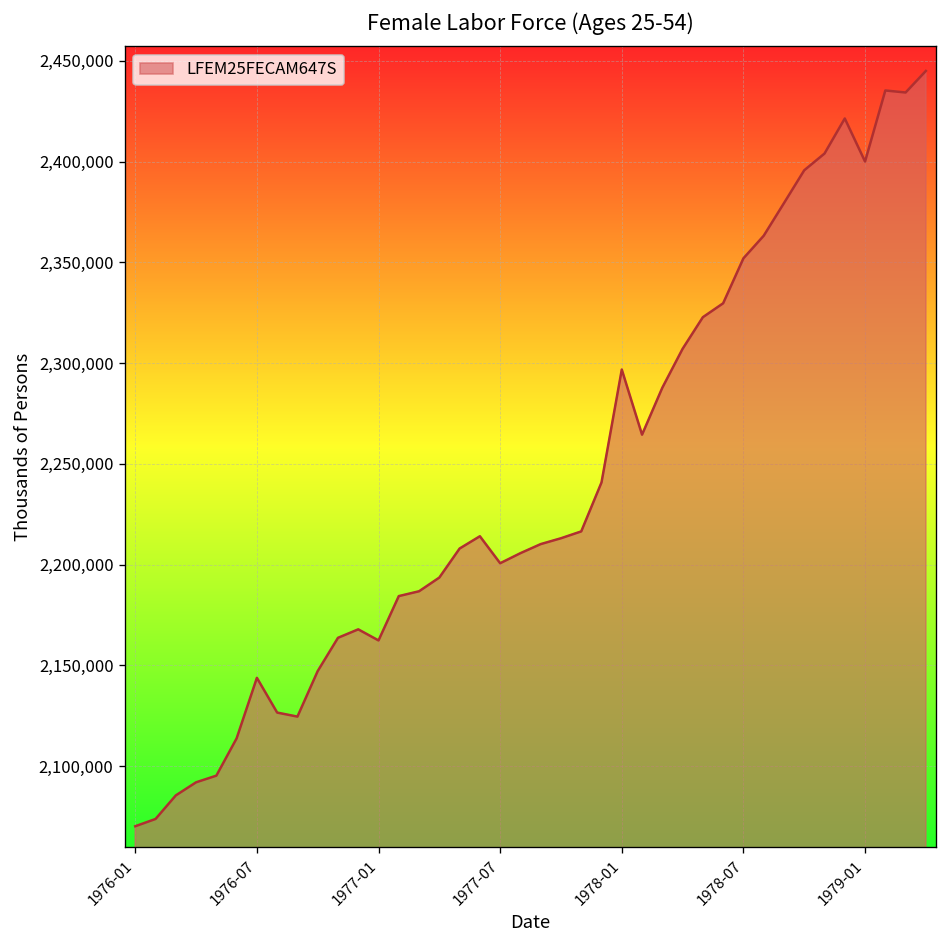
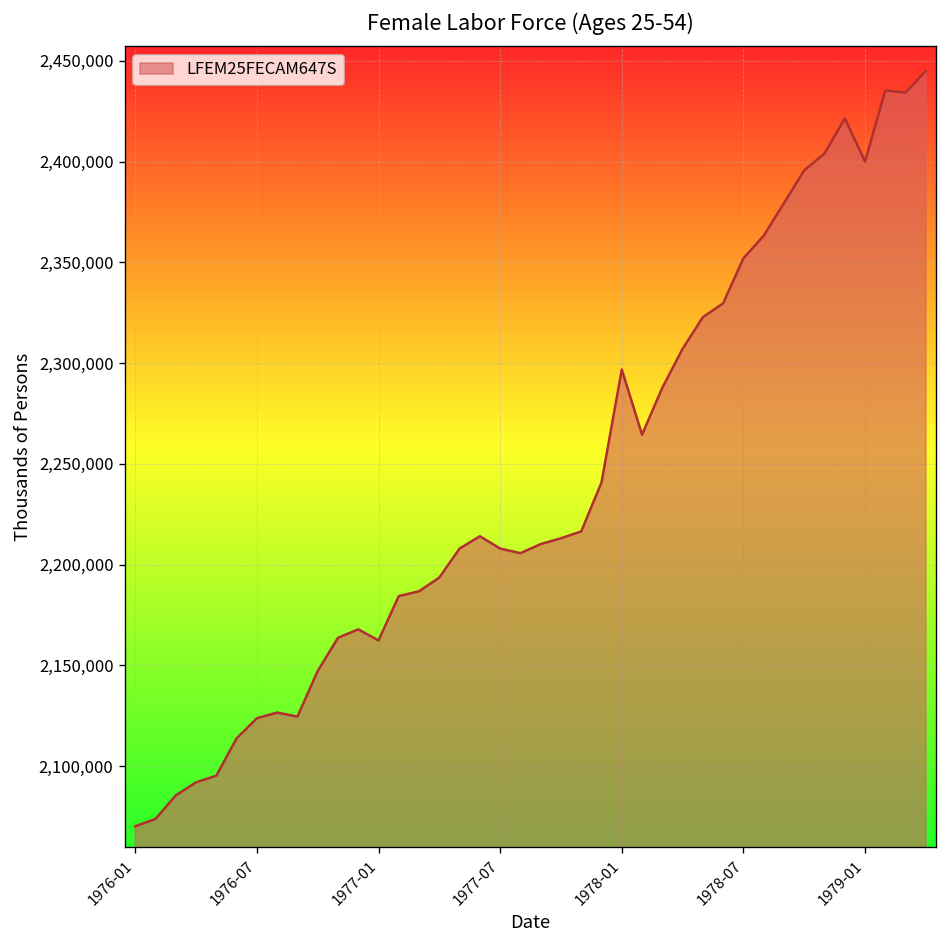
1976-07: 2,144,000 -> 2,124,000
1977-07: 2,201,000 -> 2,208,000
